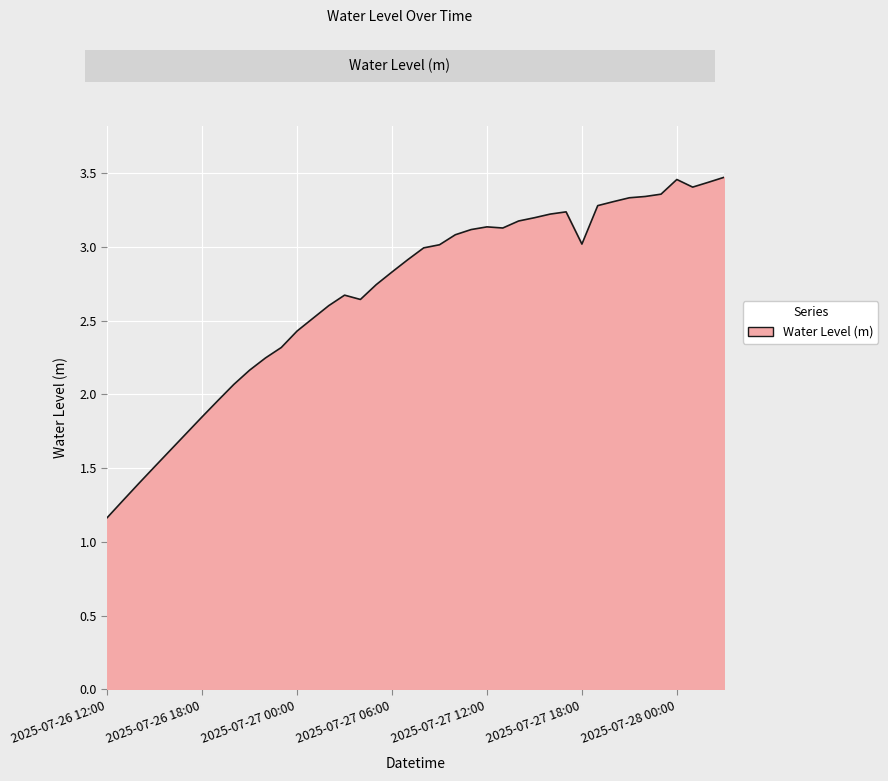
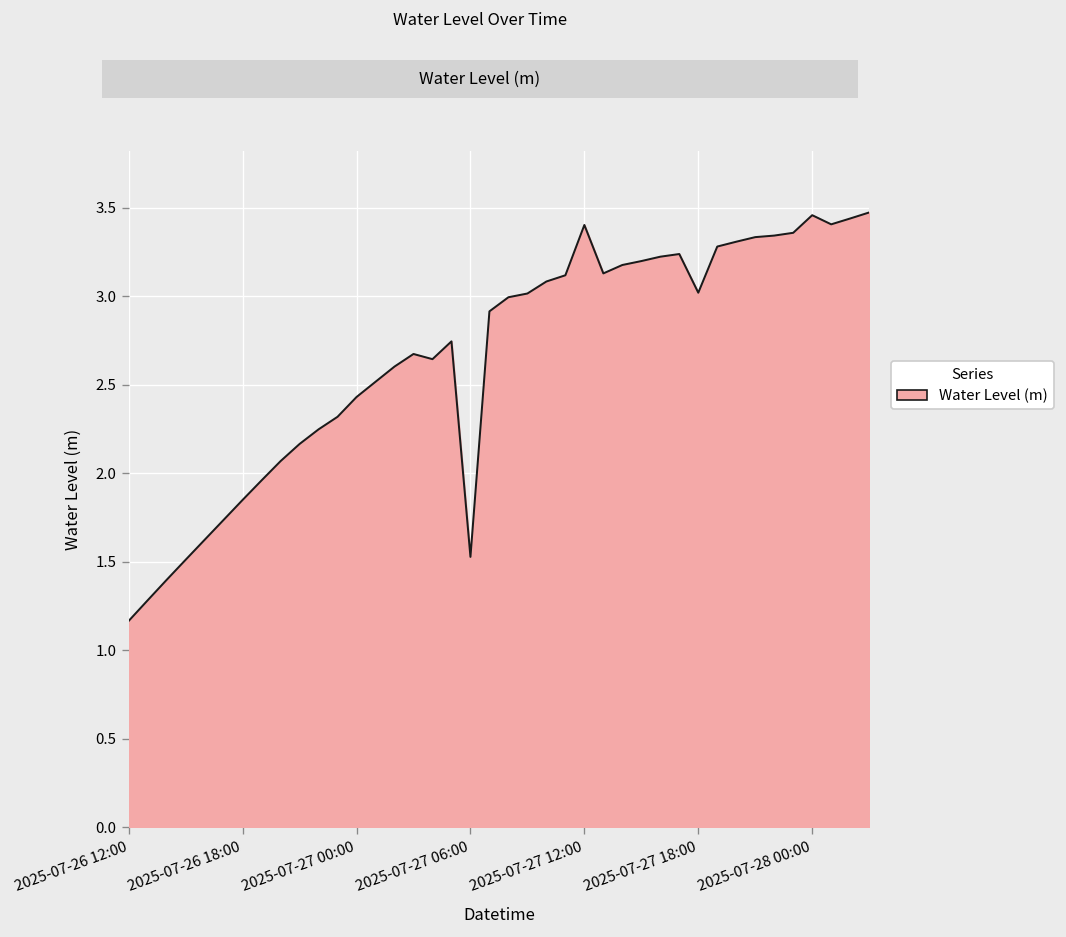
2025-07-27 06:00: 2.83 -> 1.53
2025-07-27 12:00: 3.14 -> 3.40
